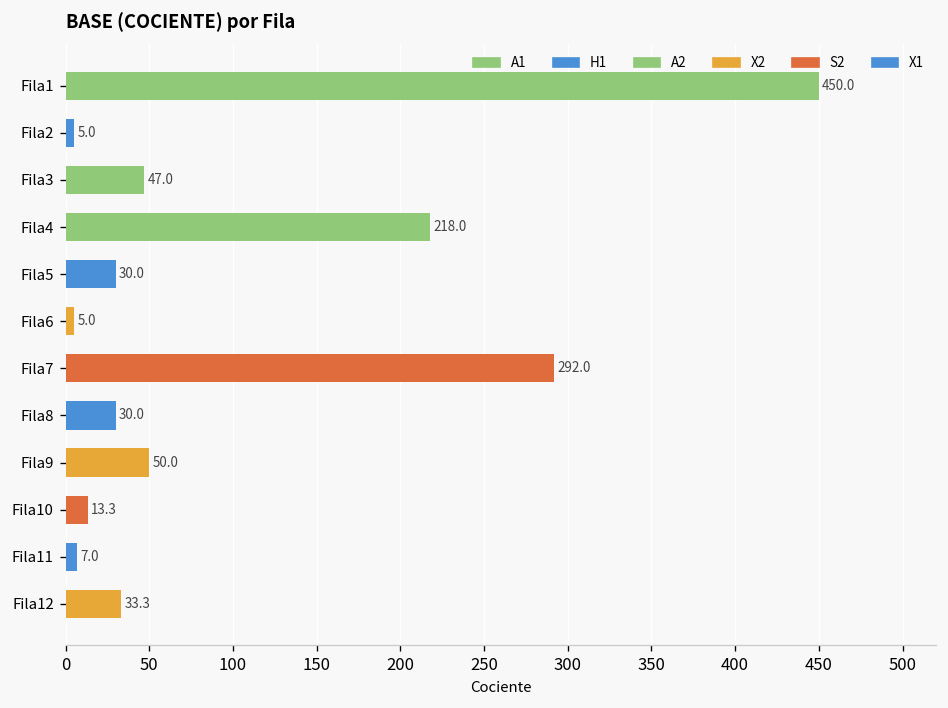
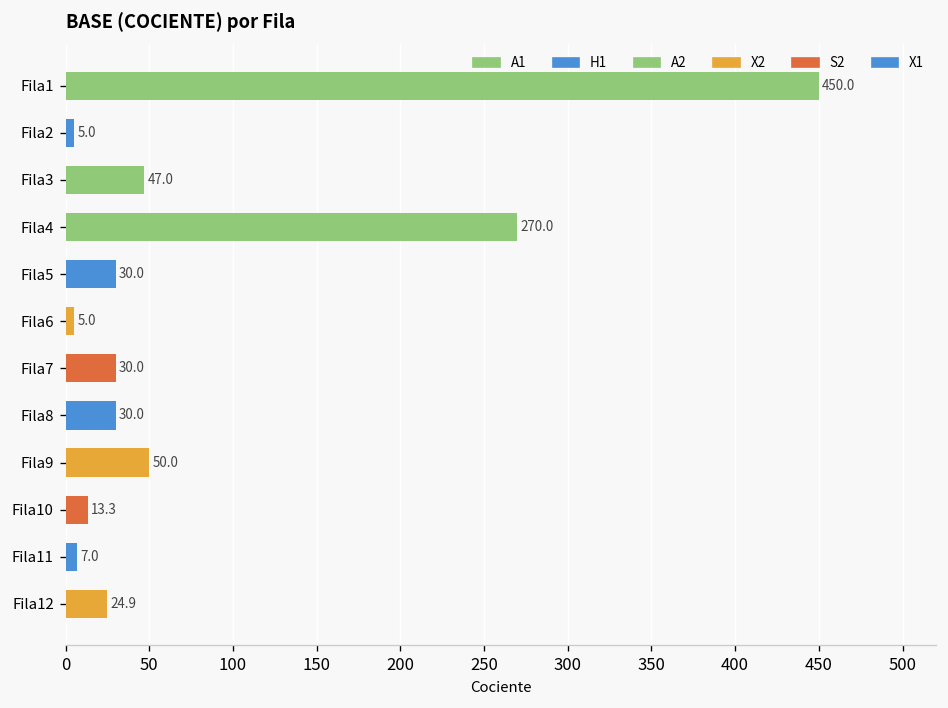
Fila4: 218.0 -> 270.0
Fila7: 292.0 -> 30.0
Fila12: 33.3 -> 24.9
